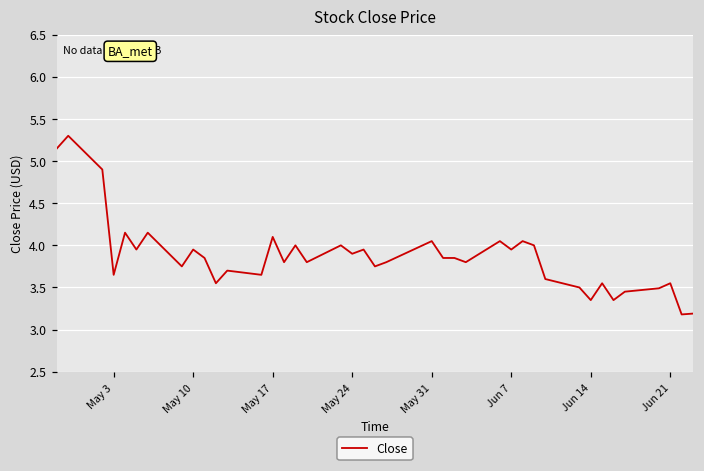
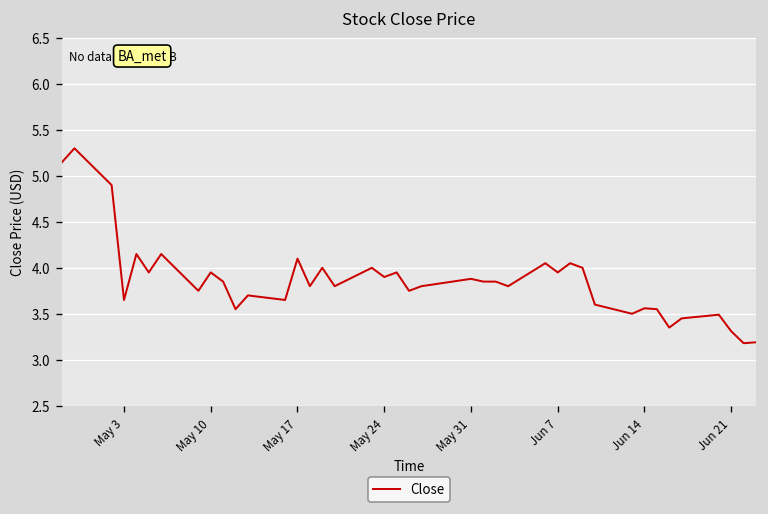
May 31: 4.1 -> 3.9
Jun 14: 3.4 -> 3.6
Jun 21: 3.6 -> 3.3
